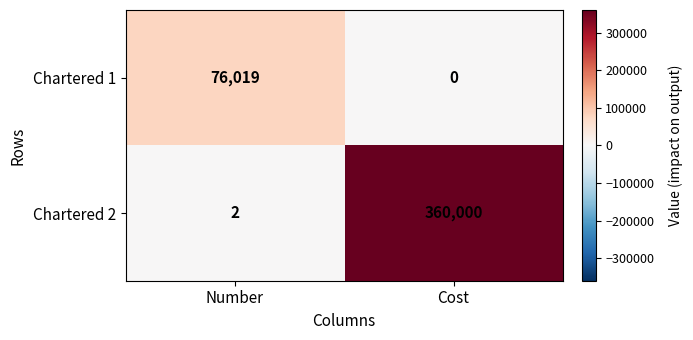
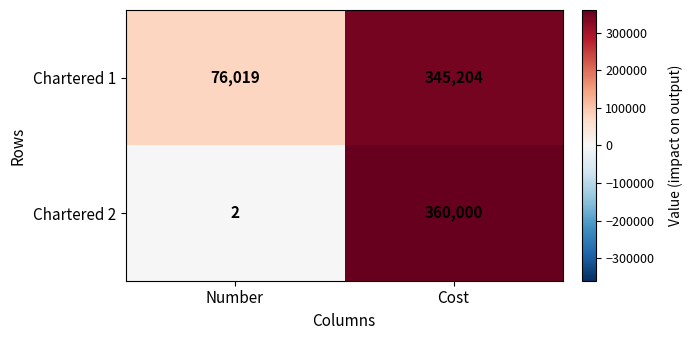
Chartered 1, Cost: 0 -> 345,204
